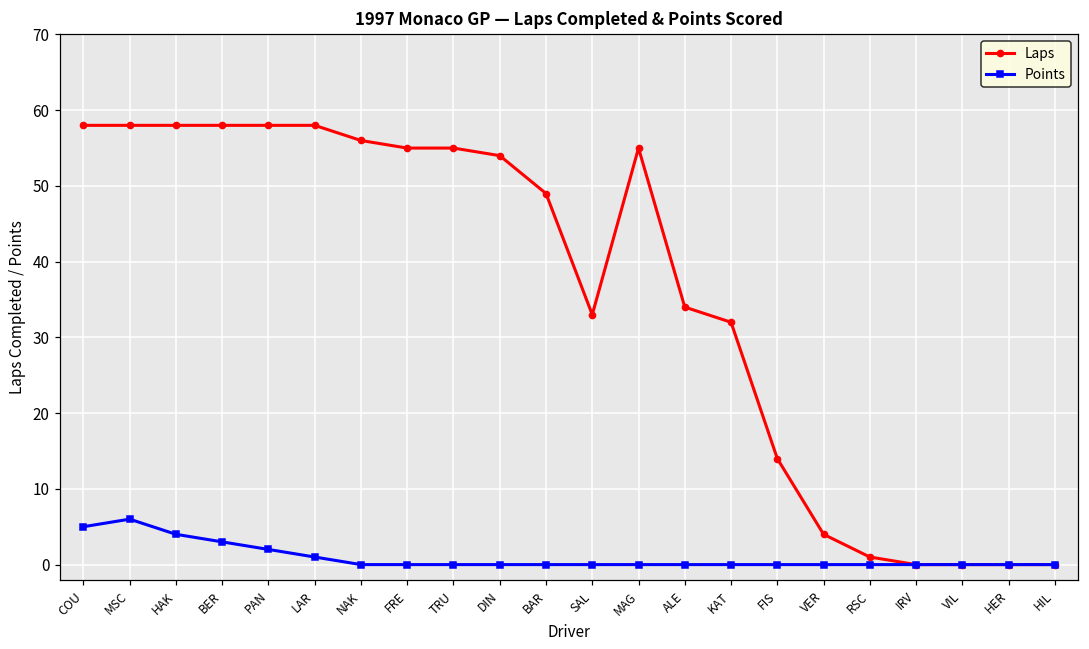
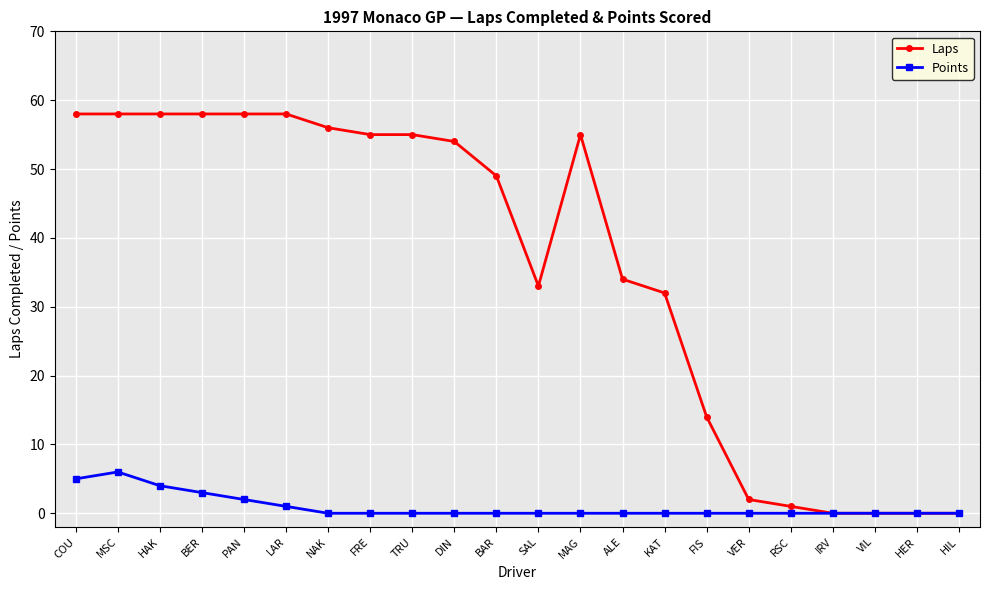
Laps, VER: 4 -> 2
